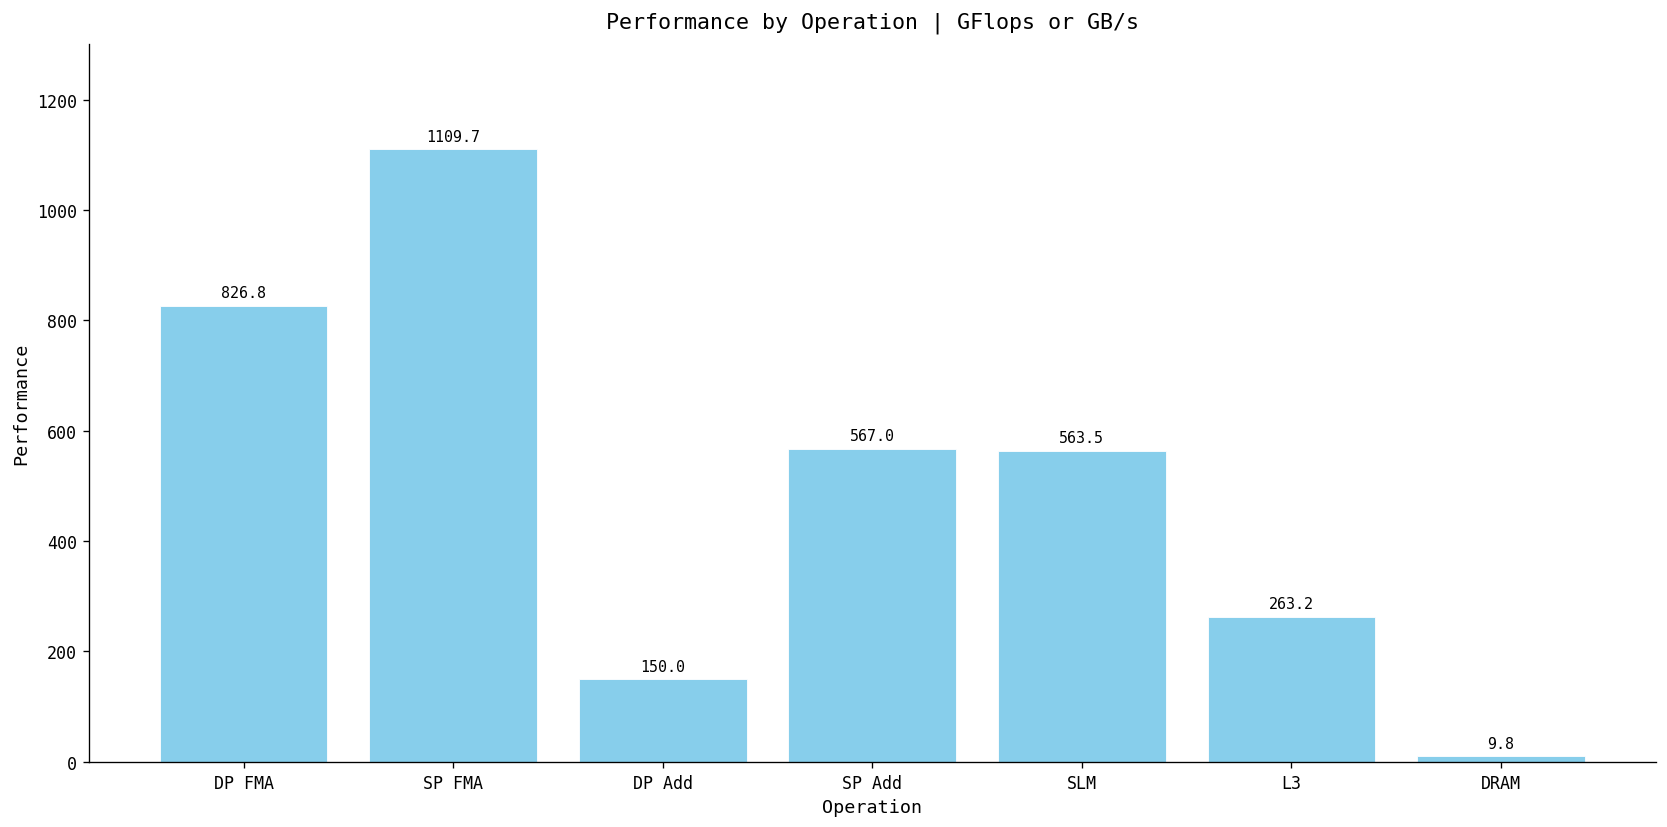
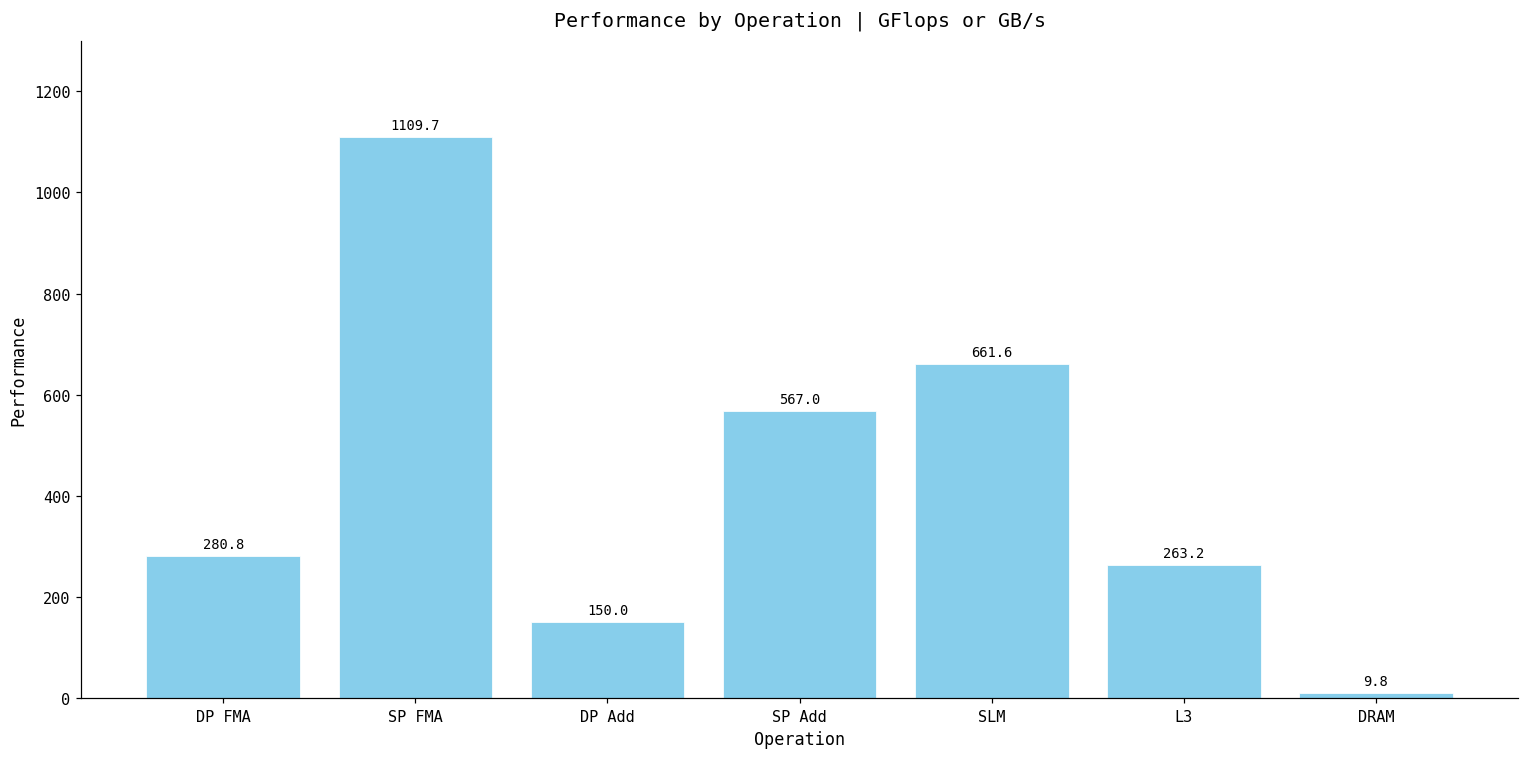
DP FMA: 826.8 -> 280.8
SLM: 563.5 -> 661.6
